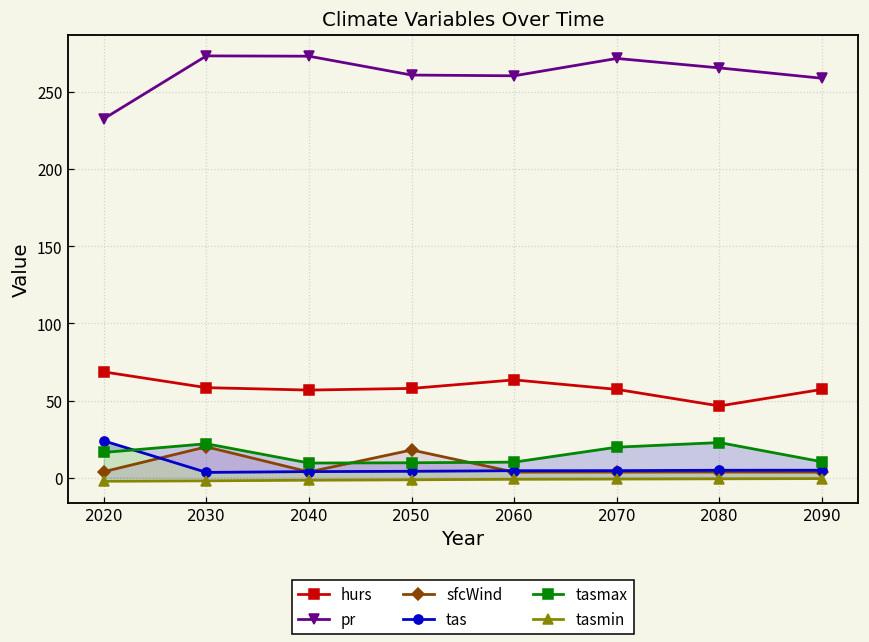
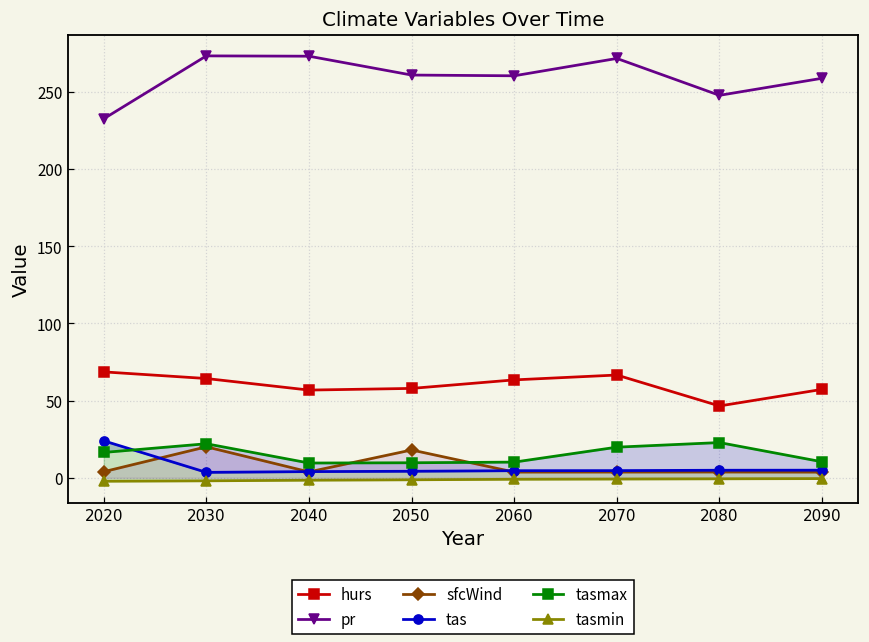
hurs, 2030: 58 -> 64
hurs, 2070: 57 -> 67
pr, 2080: 265 -> 248
